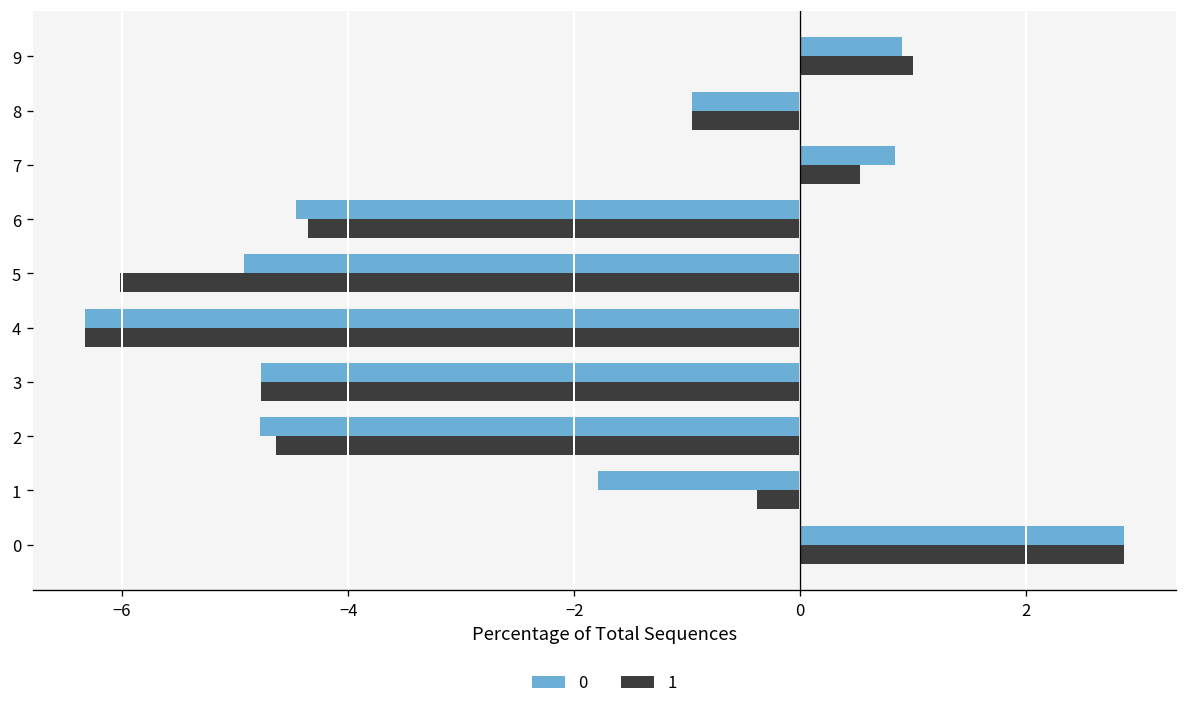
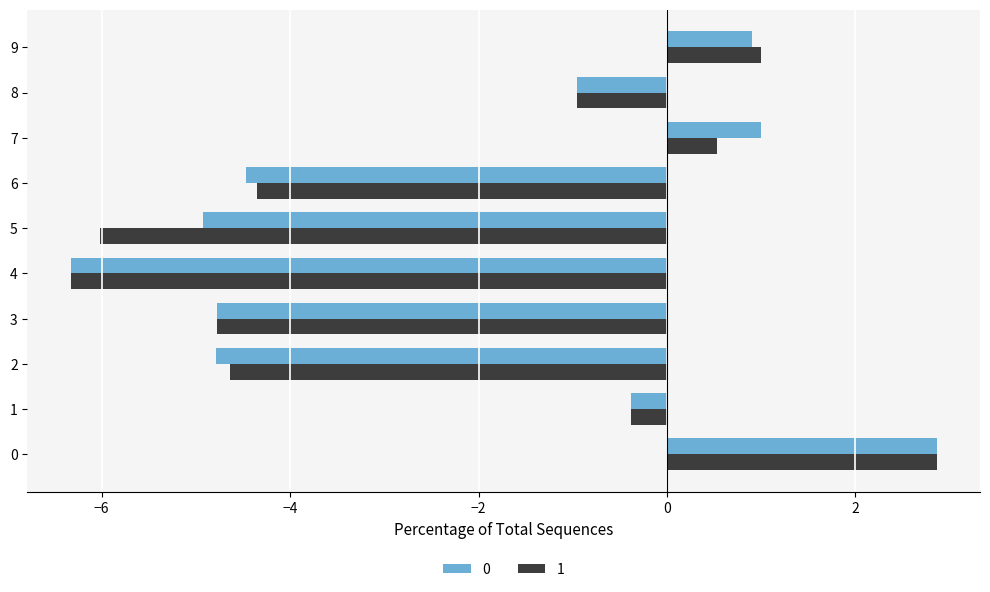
0, 7: 0.8 -> 1.0
0, 1: -1.8 -> -0.4
